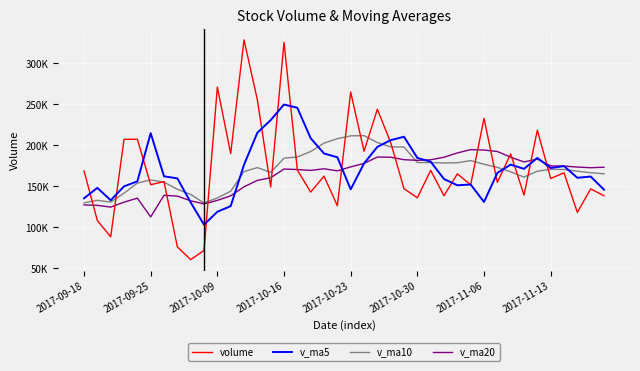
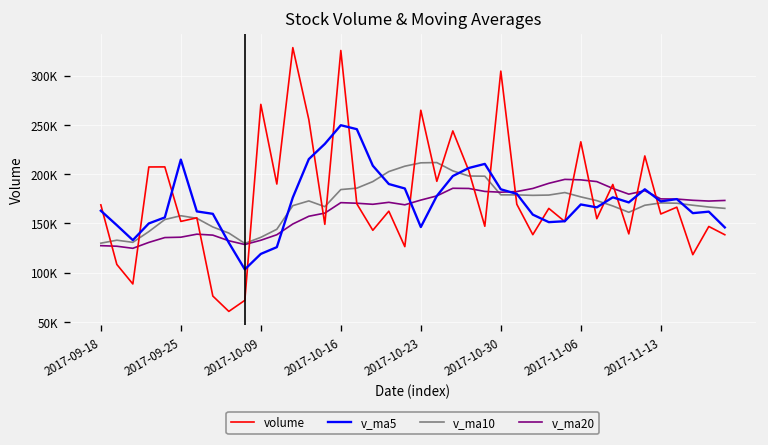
v_ma5, 2017-09-18: 140000 -> 160000
v_ma20, 2017-09-25: 110000 -> 140000
volume, 2017-10-30: 140000 -> 300000
v_ma5, 2017-11-06: 130000 -> 170000
